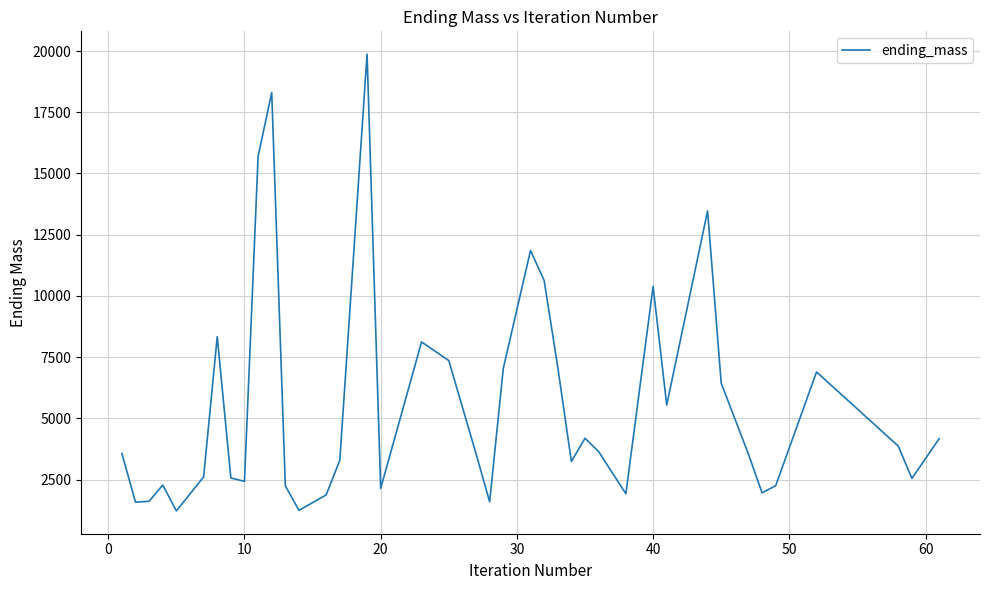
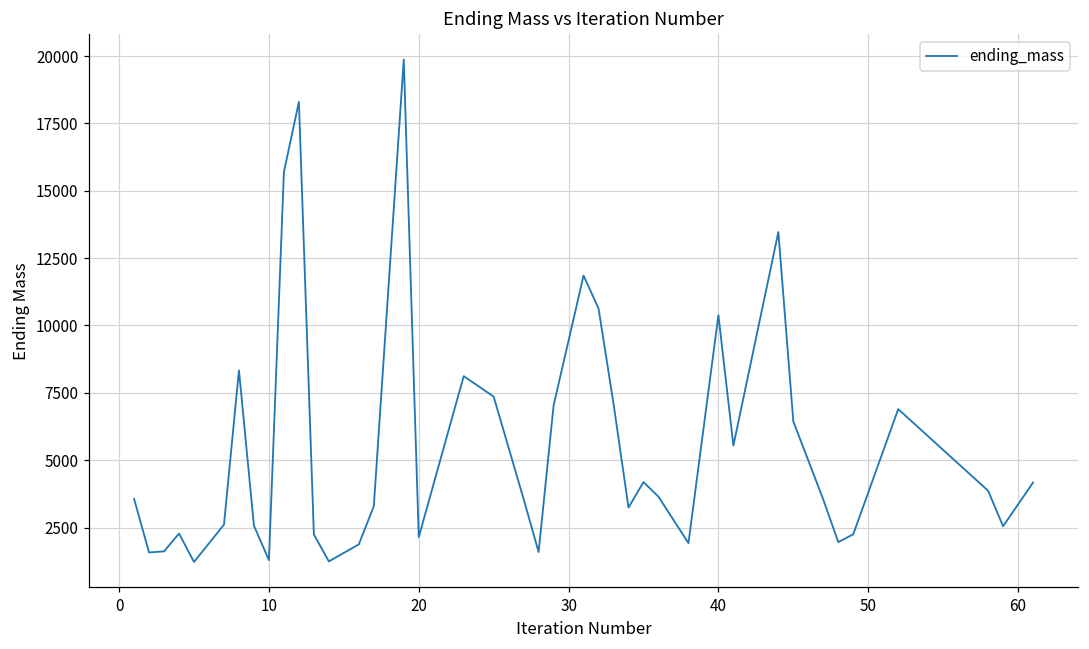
10: 2400 -> 1300
